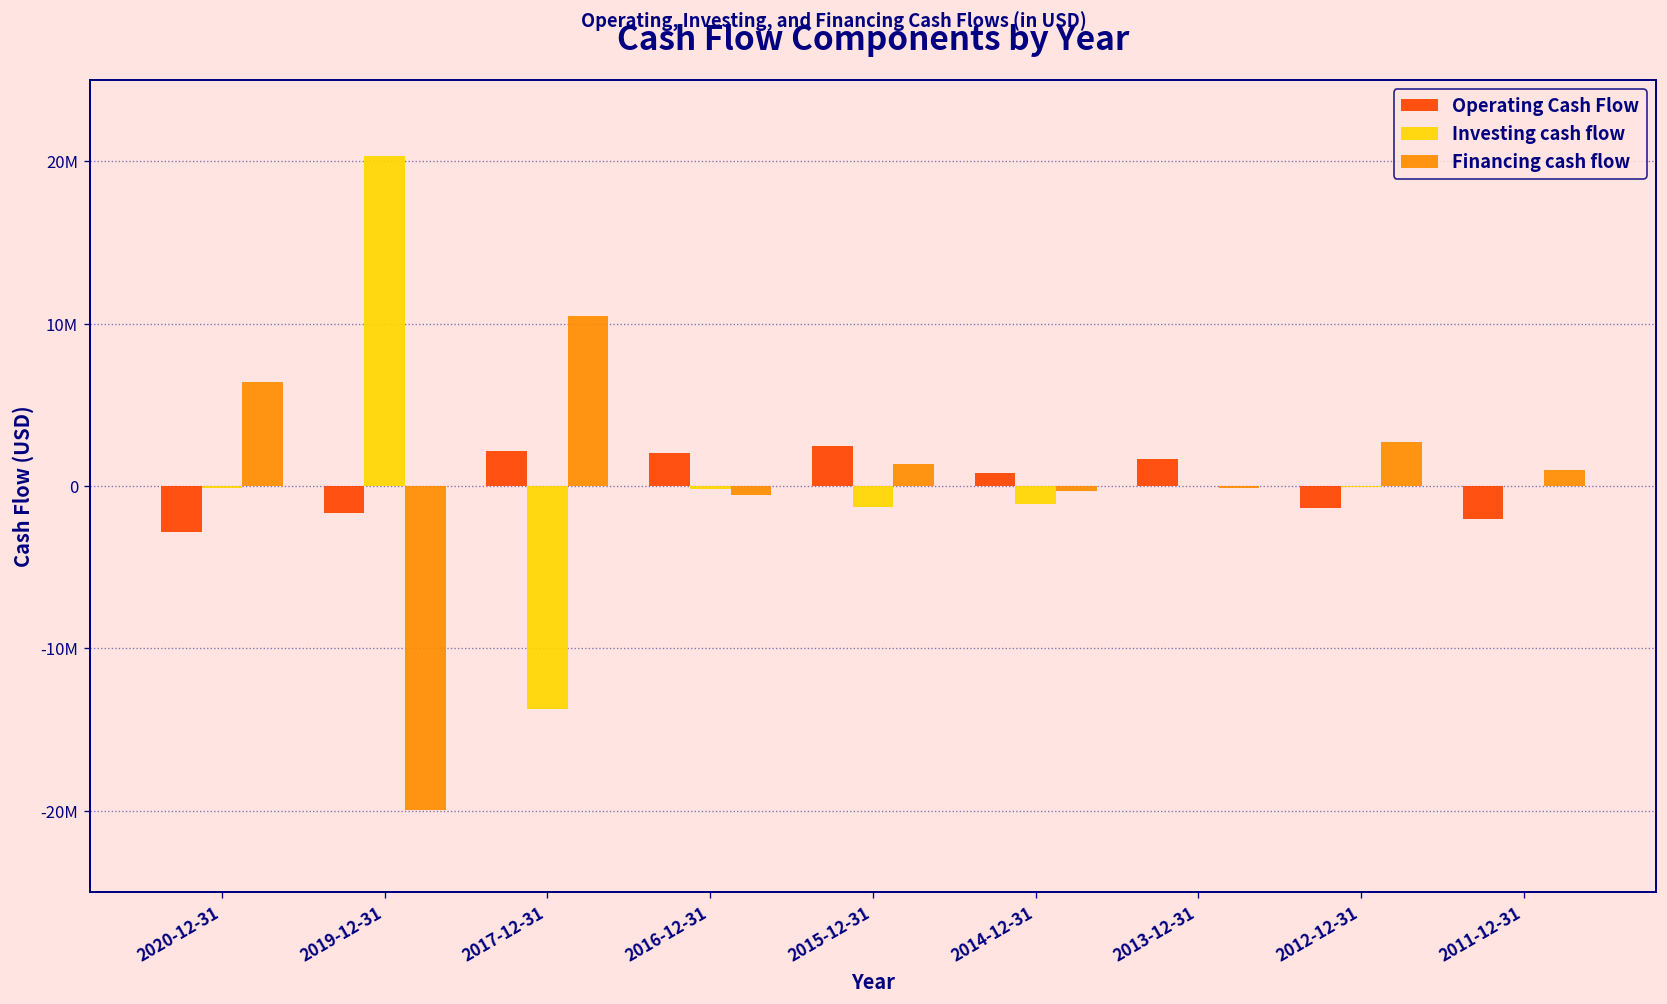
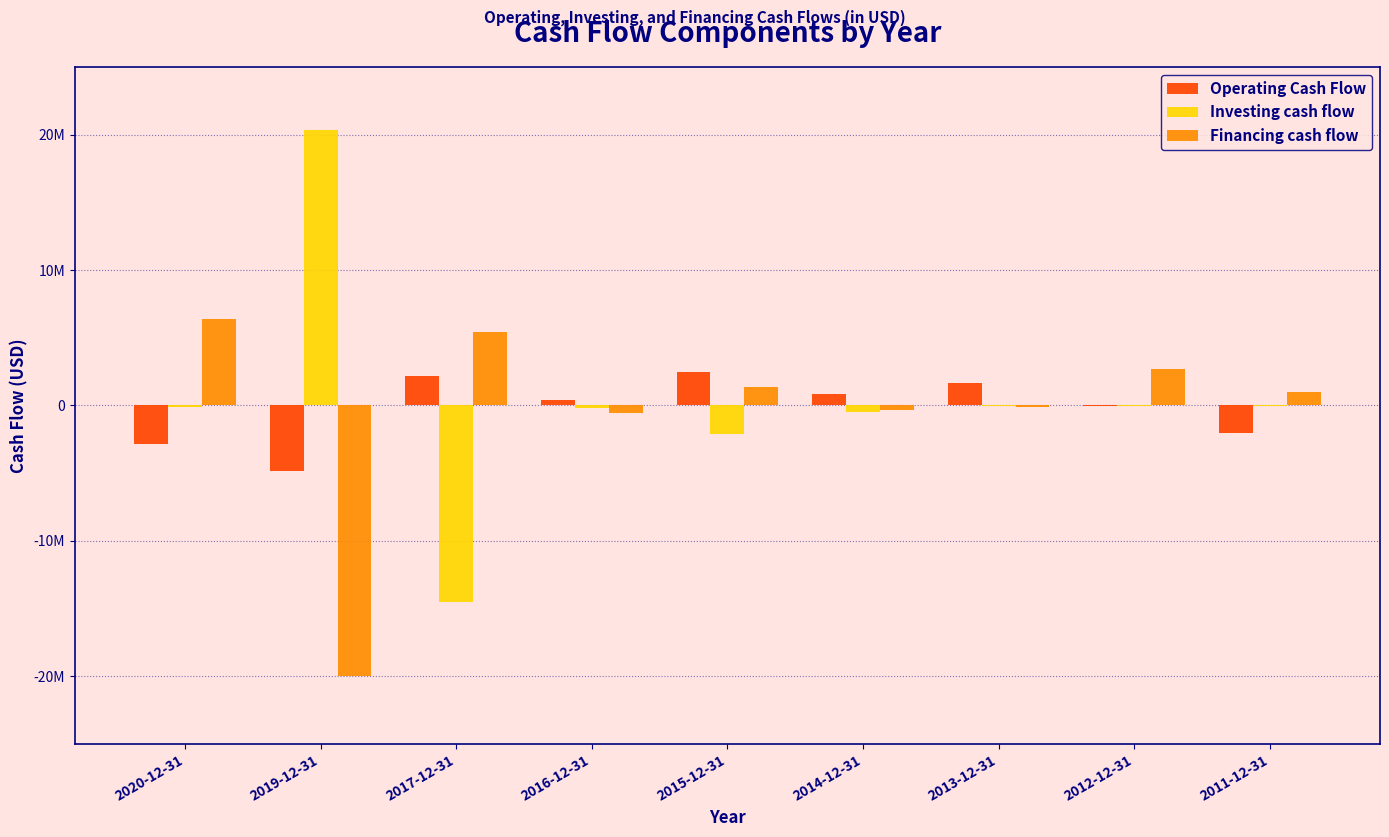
Operating Cash Flow, 2019-12-31: -1600000 -> -4900000
Investing cash flow, 2017-12-31: -13700000 -> -14500000
Financing cash flow, 2017-12-31: 10500000 -> 5400000
Operating Cash Flow, 2016-12-31: 2000000 -> 400000
Investing cash flow, 2015-12-31: -1300000 -> -2100000
Investing cash flow, 2014-12-31: -1100000 -> -500000
Operating Cash Flow, 2012-12-31: -1300000 -> 0
